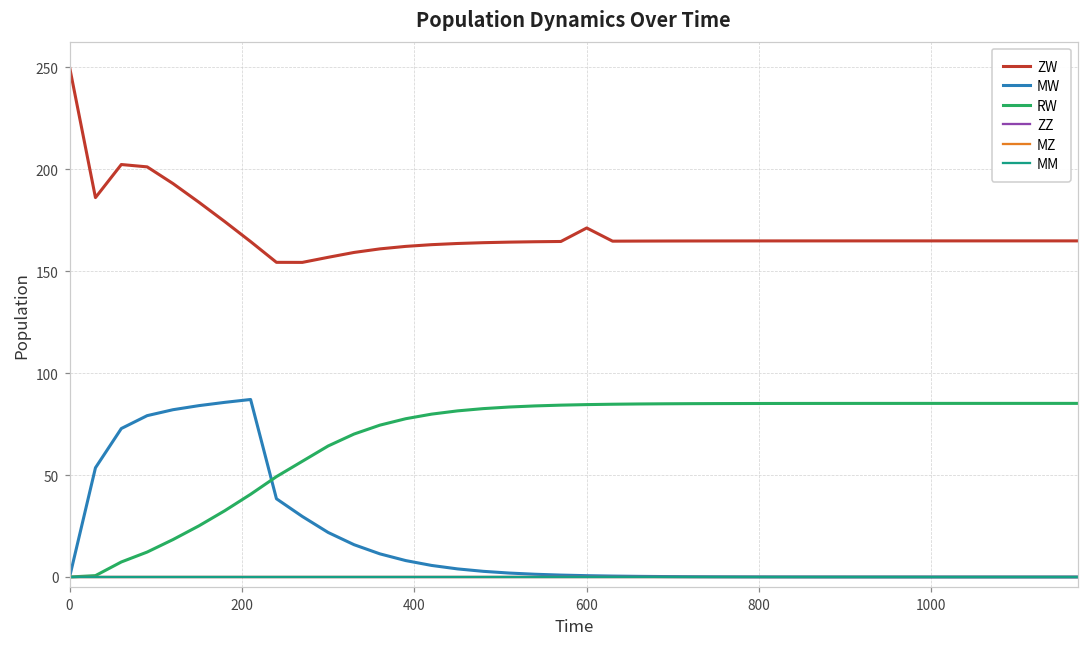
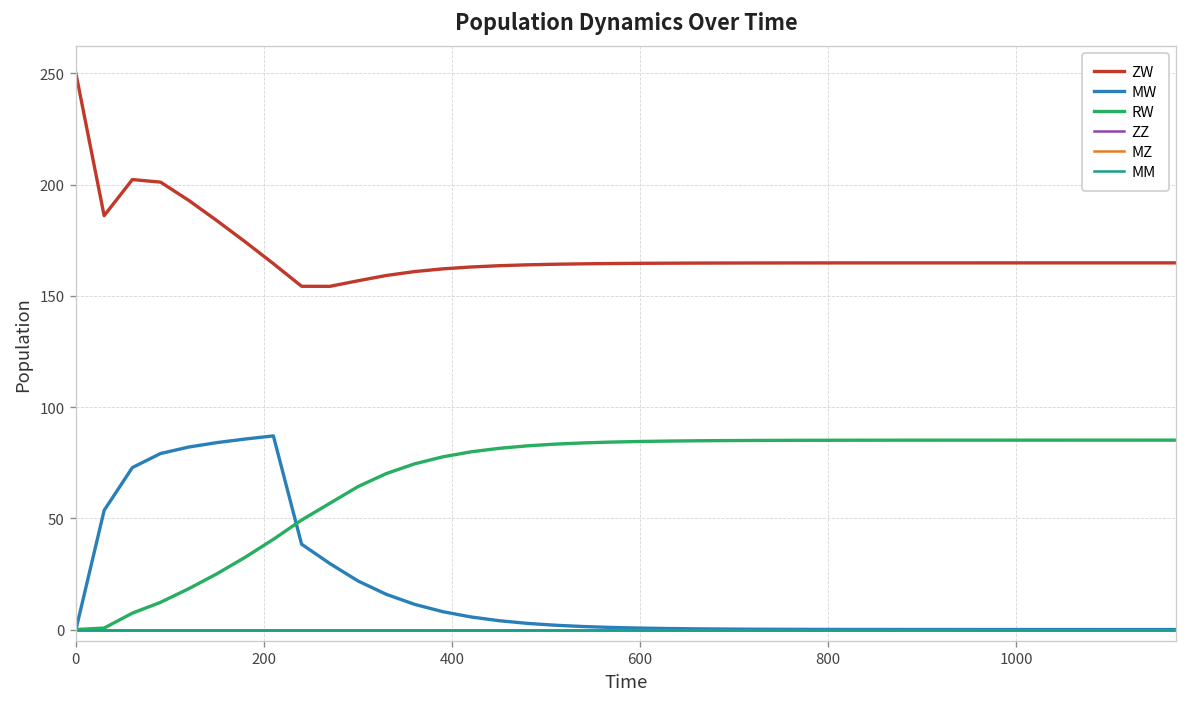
ZW, 600: 171 -> 165
